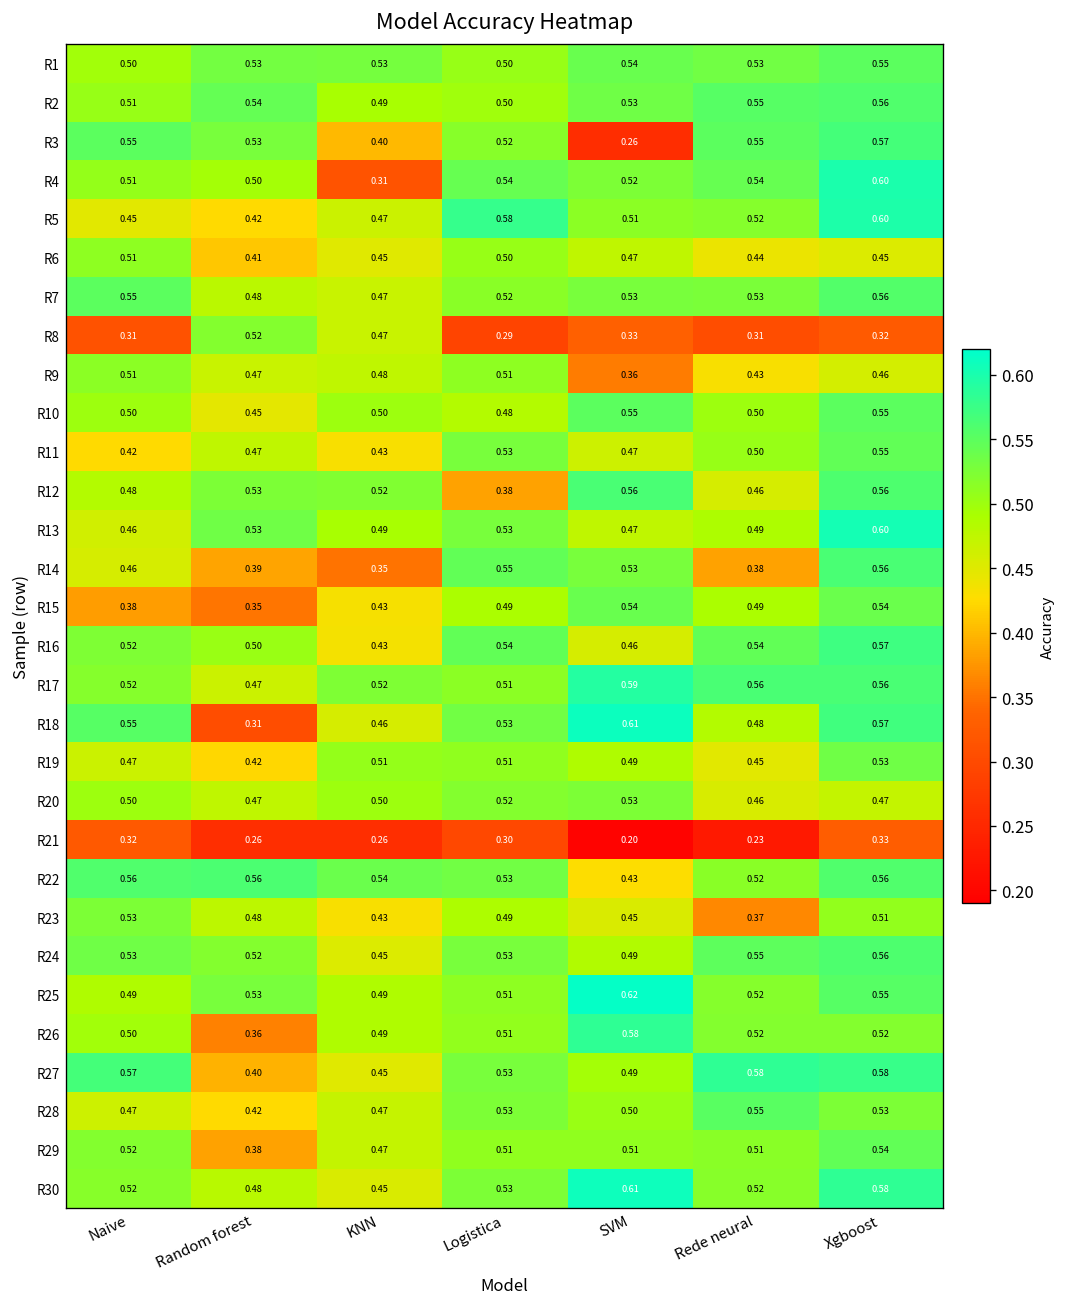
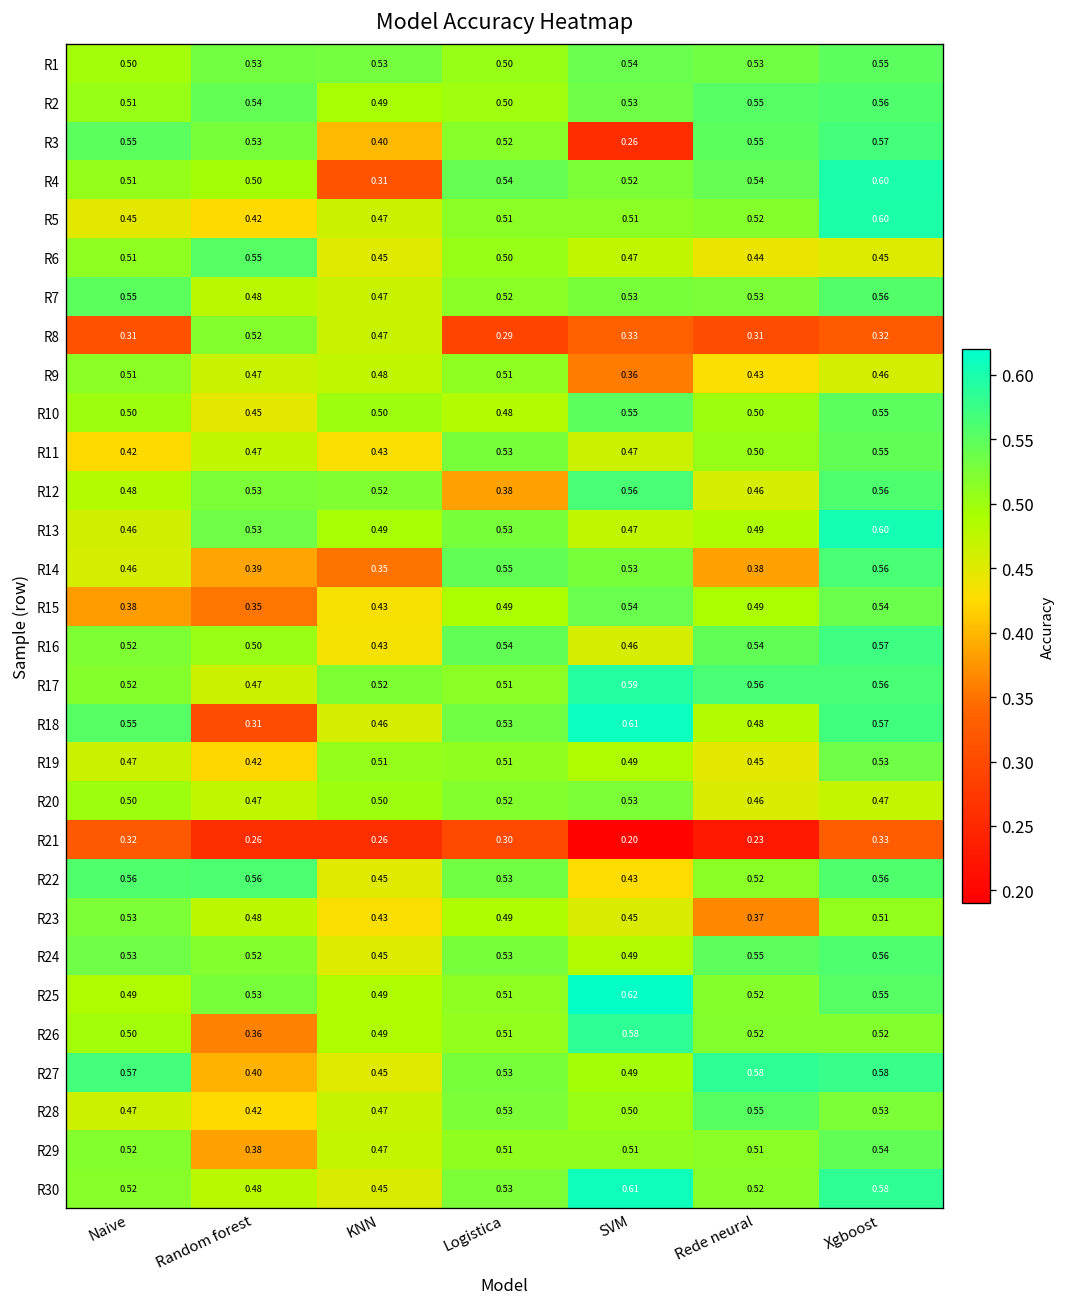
R5, Logistica: 0.58 -> 0.51
R6, Random forest: 0.41 -> 0.55
R22, KNN: 0.54 -> 0.45
